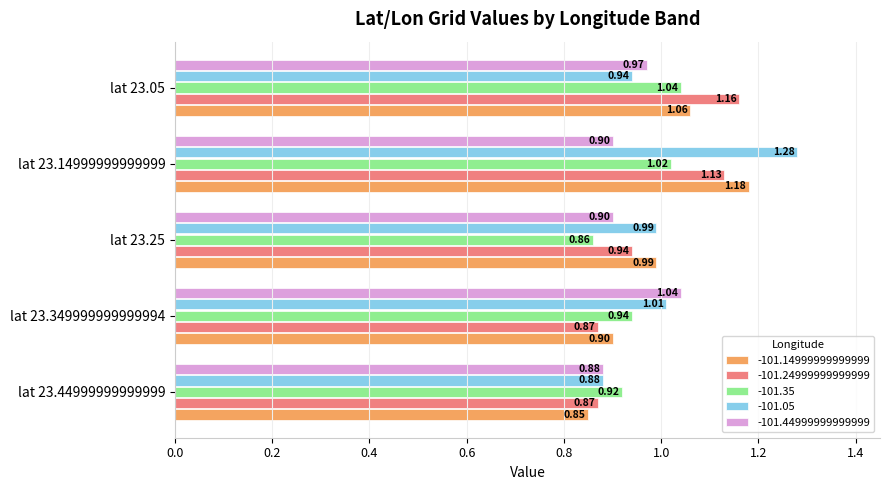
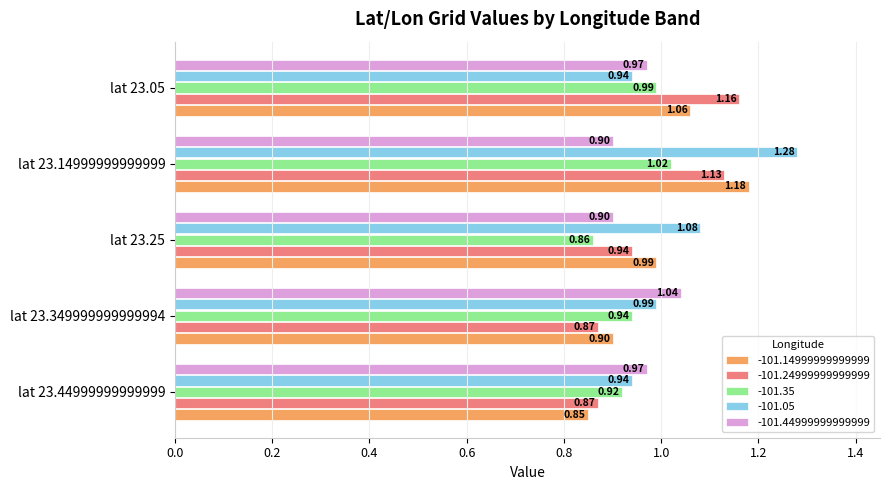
-101.35, lat 23.05: 1.04 -> 0.99
-101.05, lat 23.25: 0.99 -> 1.08
-101.05, lat 23.349999999999994: 1.01 -> 0.99
-101.44999999999999, lat 23.44999999999999: 0.88 -> 0.97
-101.05, lat 23.44999999999999: 0.88 -> 0.94
